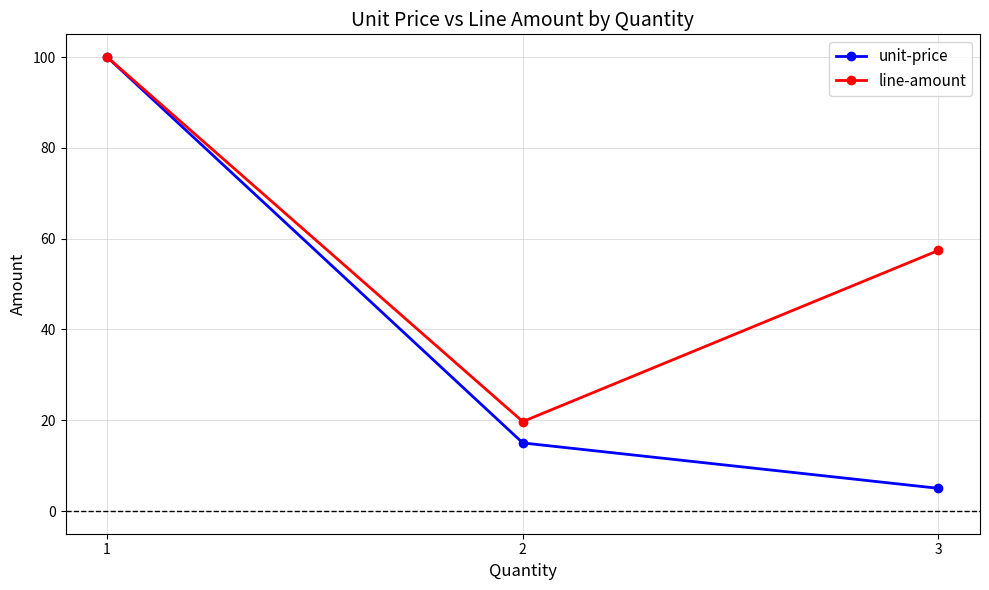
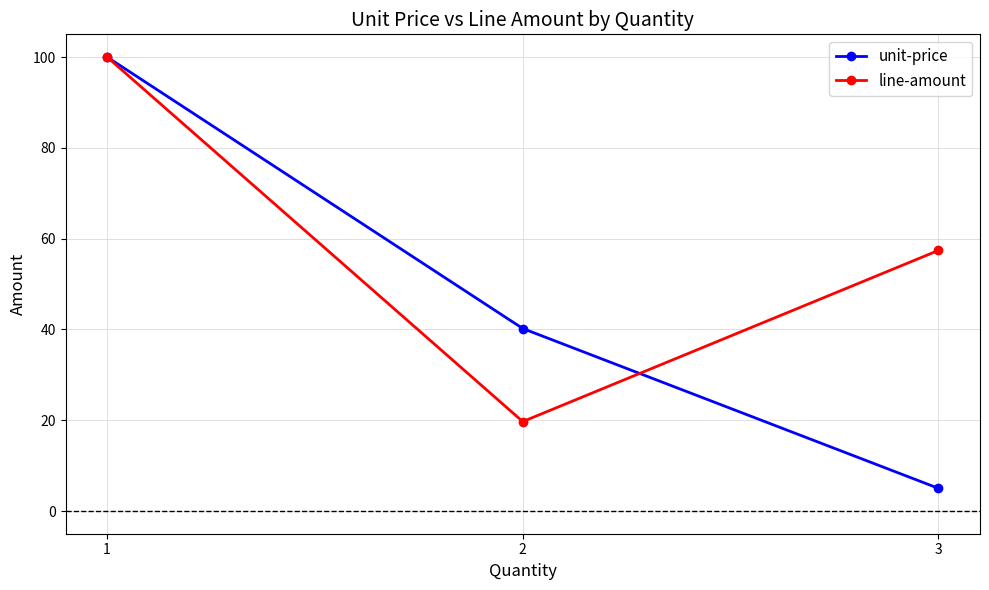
unit-price, 2: 15 -> 40
